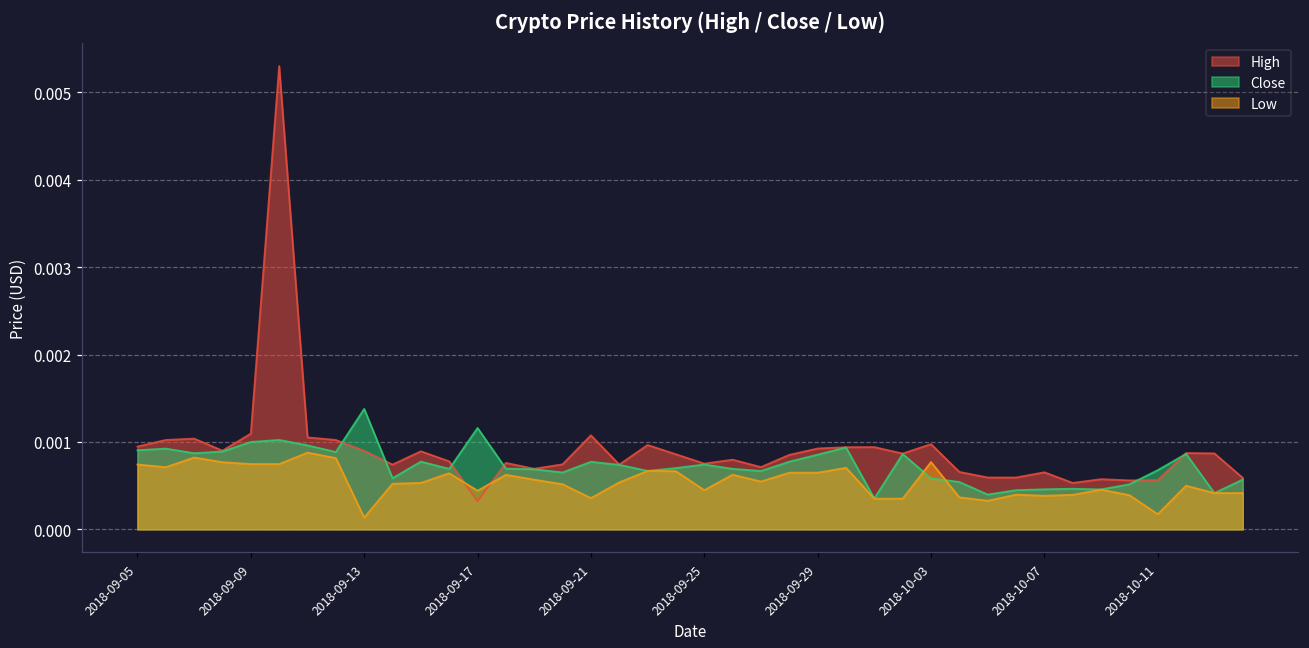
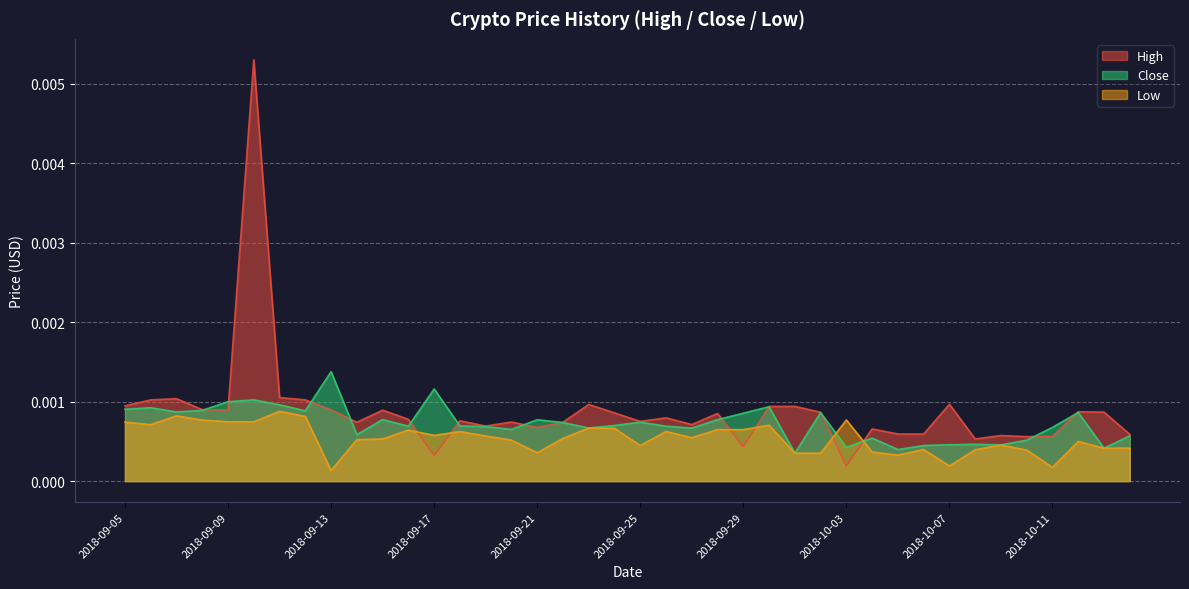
High, 2018-09-09: 0.0011 -> 0.0009
Low, 2018-09-17: 0.0004 -> 0.0006
High, 2018-09-21: 0.0011 -> 0.0007
High, 2018-09-29: 0.0009 -> 0.0004
High, 2018-10-03: 0.0010 -> 0.0002
Close, 2018-10-03: 0.0006 -> 0.0004
High, 2018-10-07: 0.0007 -> 0.0010
Low, 2018-10-07: 0.0004 -> 0.0002
